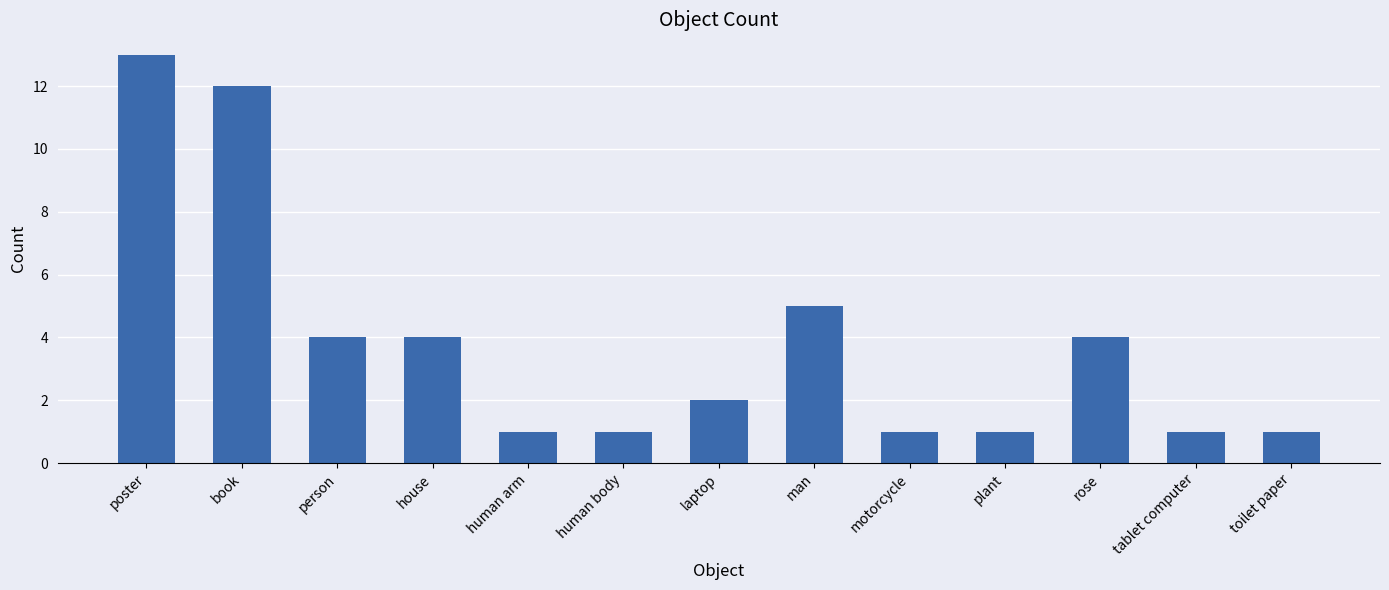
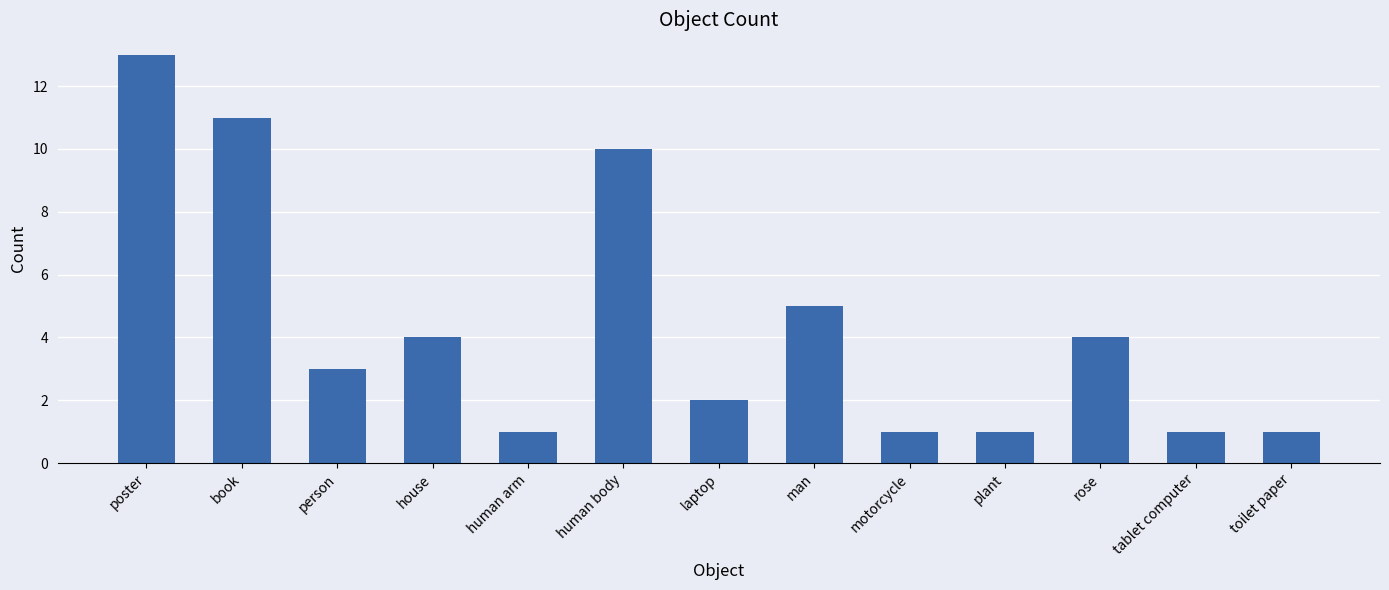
book: 12 -> 11
person: 4 -> 3
human body: 1 -> 10
